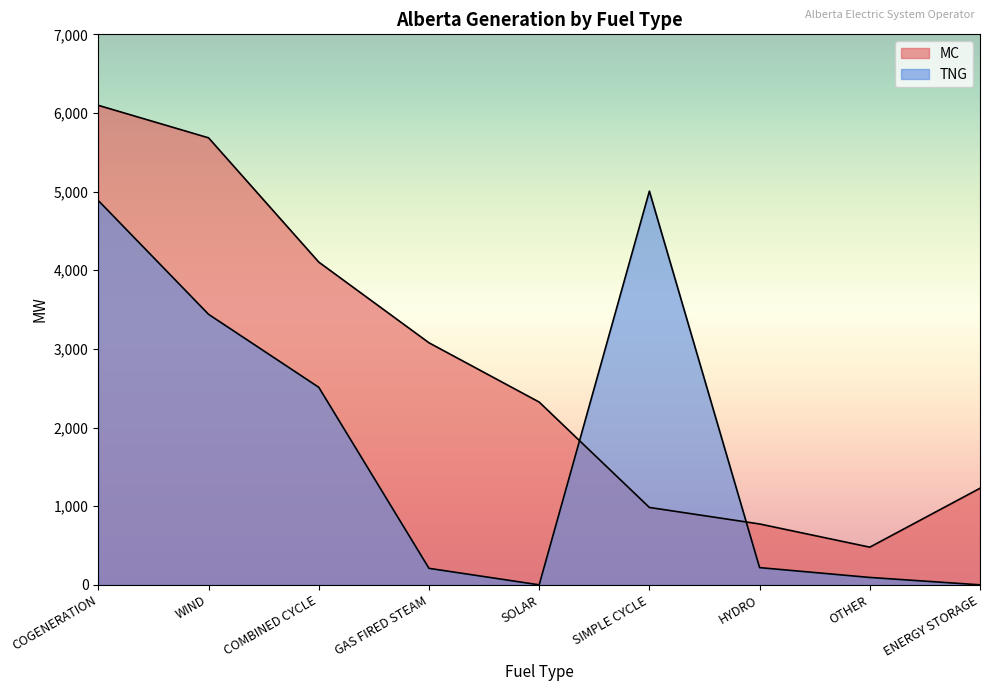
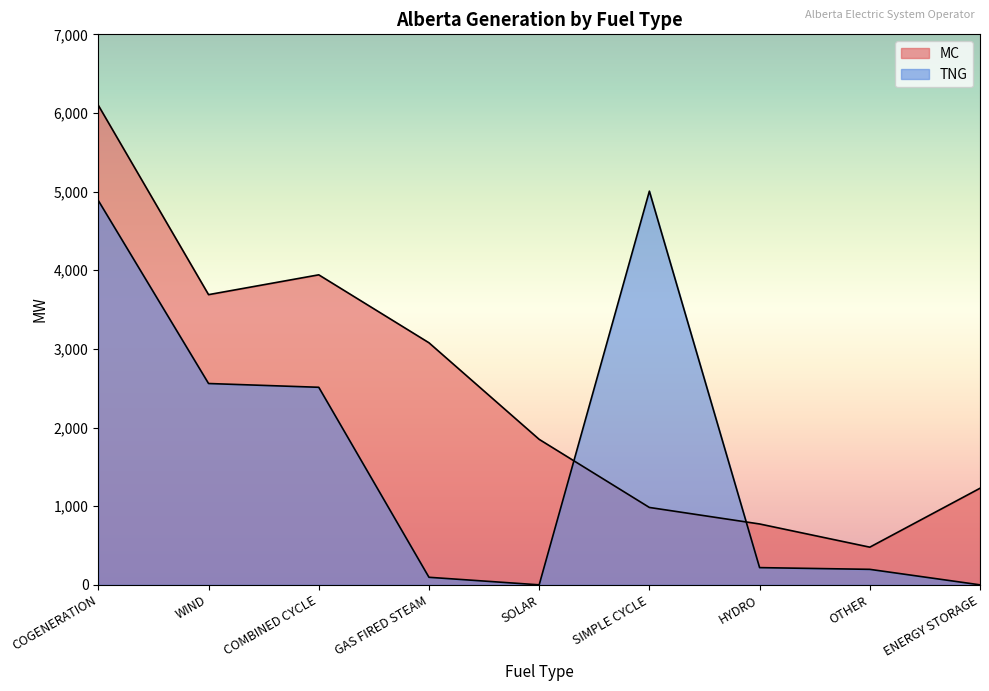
MC, WIND: 5,700 -> 3,700
TNG, WIND: 3,400 -> 2,600
MC, COMBINED CYCLE: 4,100 -> 3,900
TNG, GAS FIRED STEAM: 200 -> 100
MC, SOLAR: 2,300 -> 1,900
TNG, OTHER: 100 -> 200
